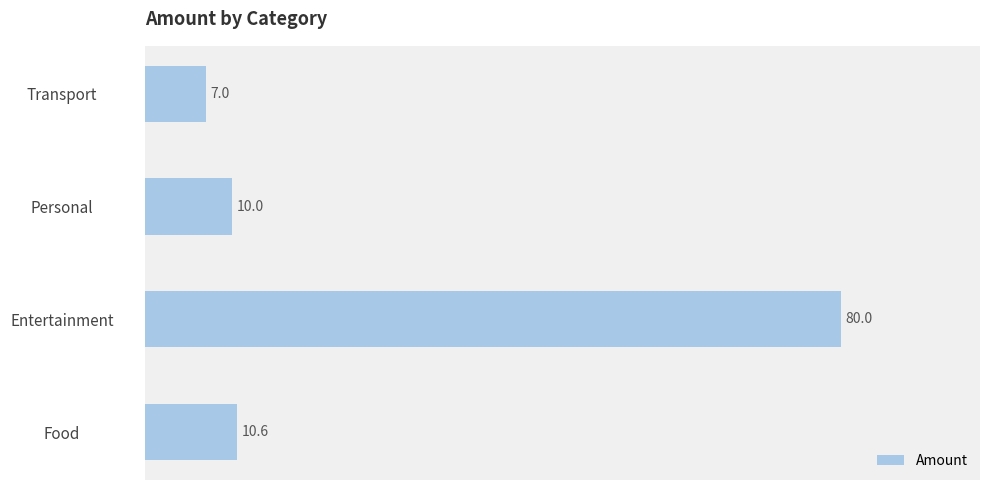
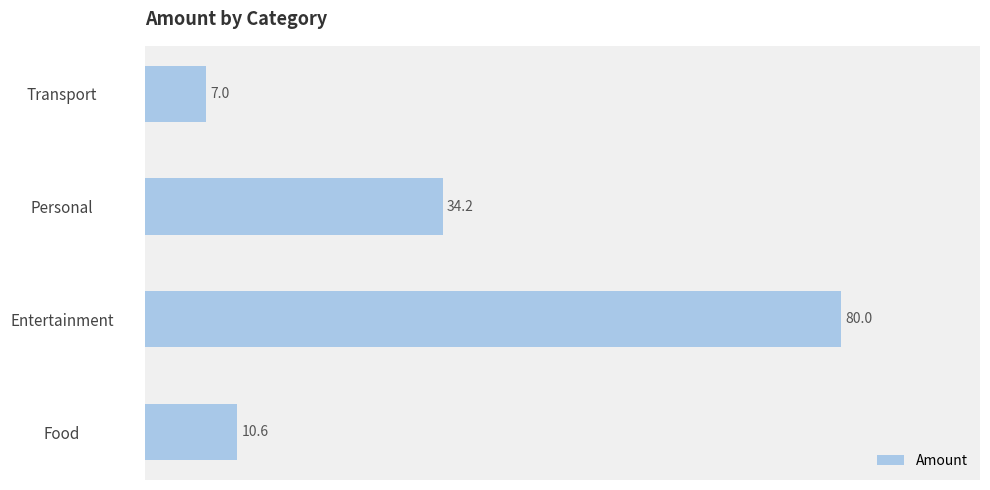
Personal: 10.0 -> 34.2
